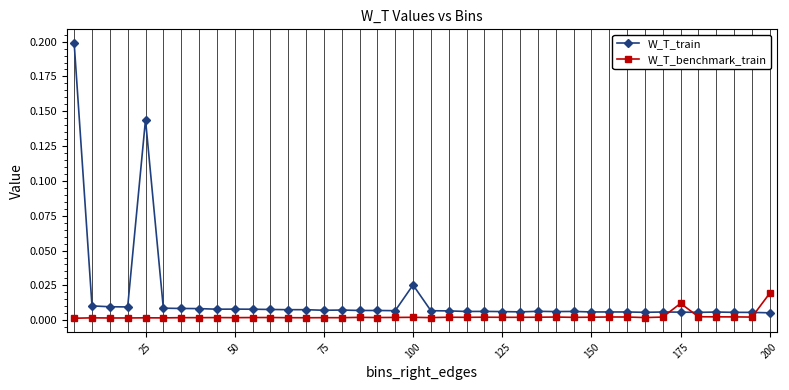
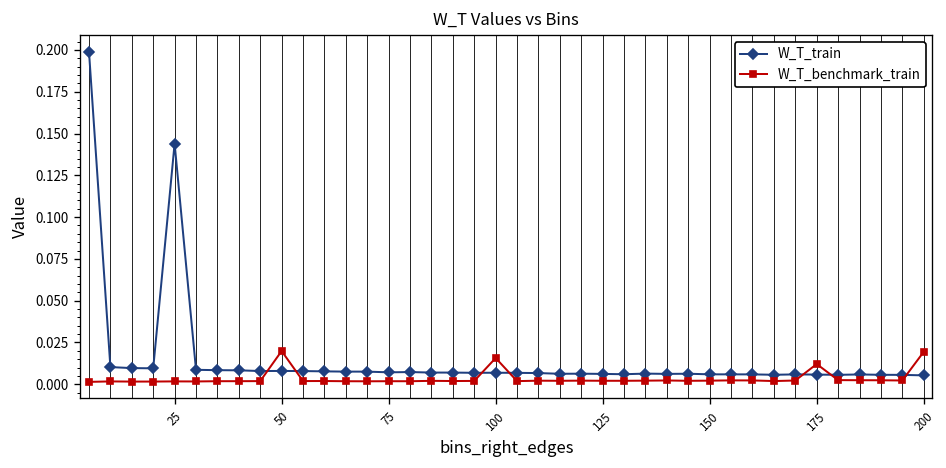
W_T_benchmark_train, 50: 0.002 -> 0.020
W_T_train, 100: 0.025 -> 0.007
W_T_benchmark_train, 100: 0.002 -> 0.016
